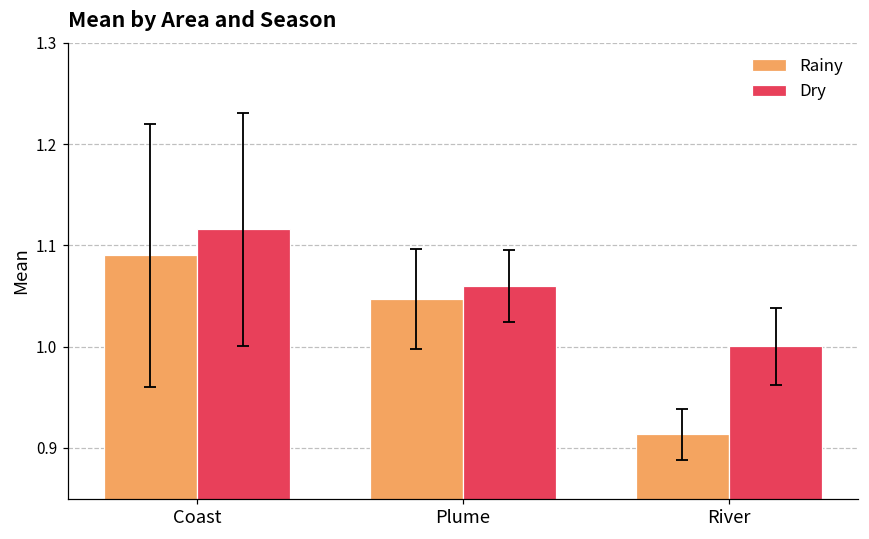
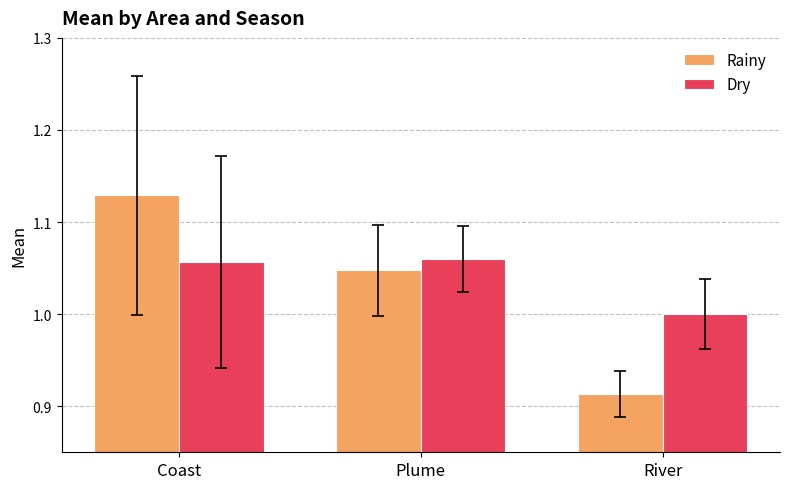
Rainy, Coast: 1.09 -> 1.13
Dry, Coast: 1.12 -> 1.06
